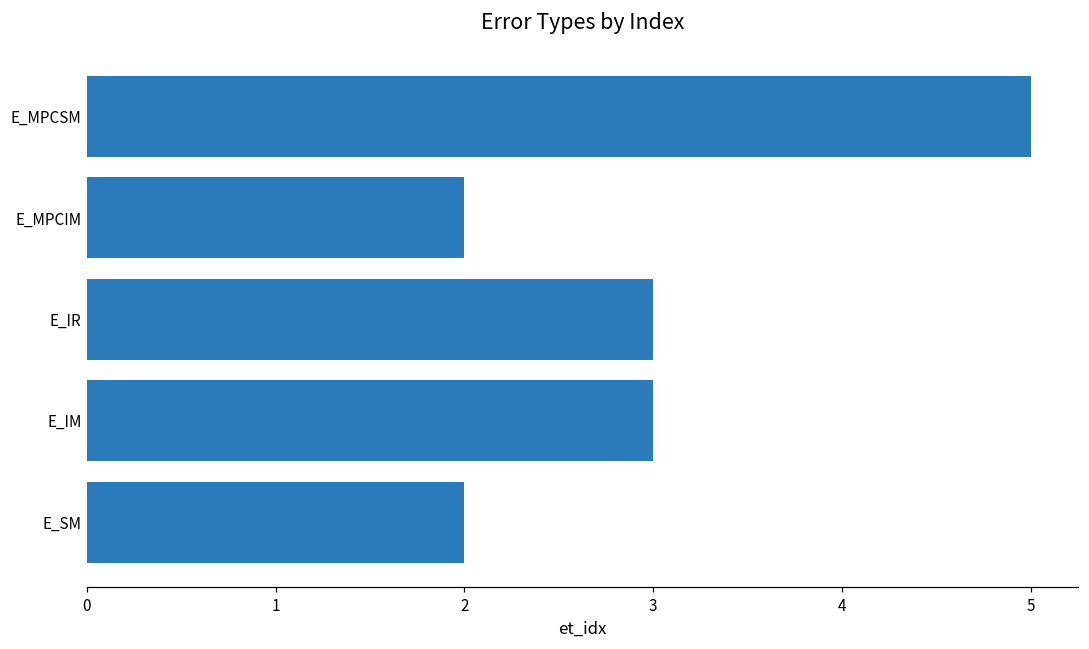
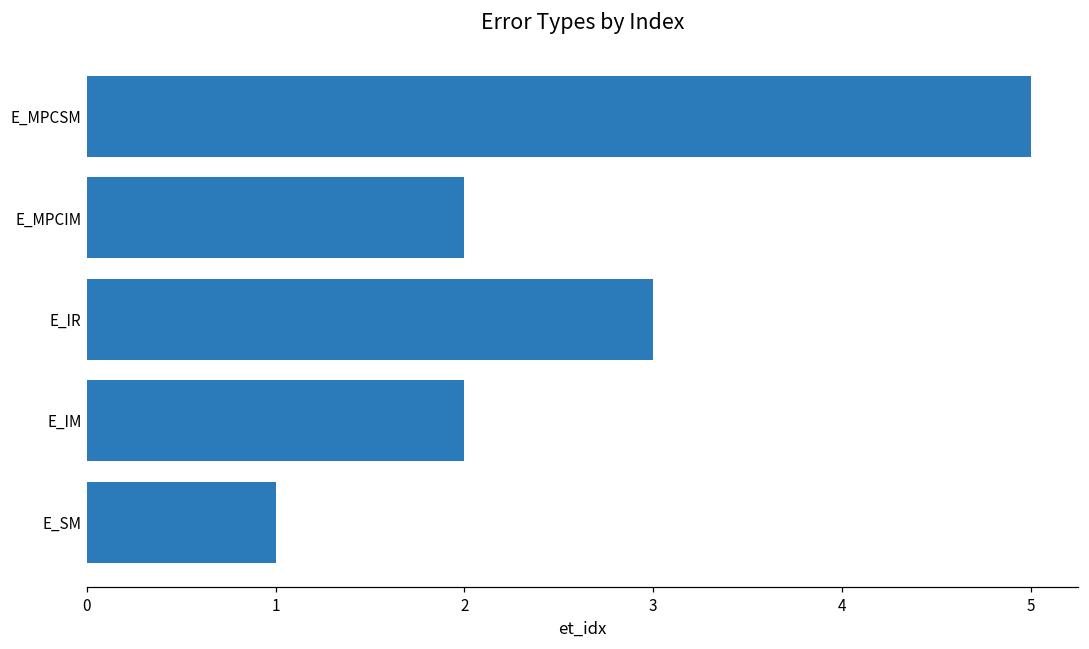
E_IM: 3 -> 2
E_SM: 2 -> 1
